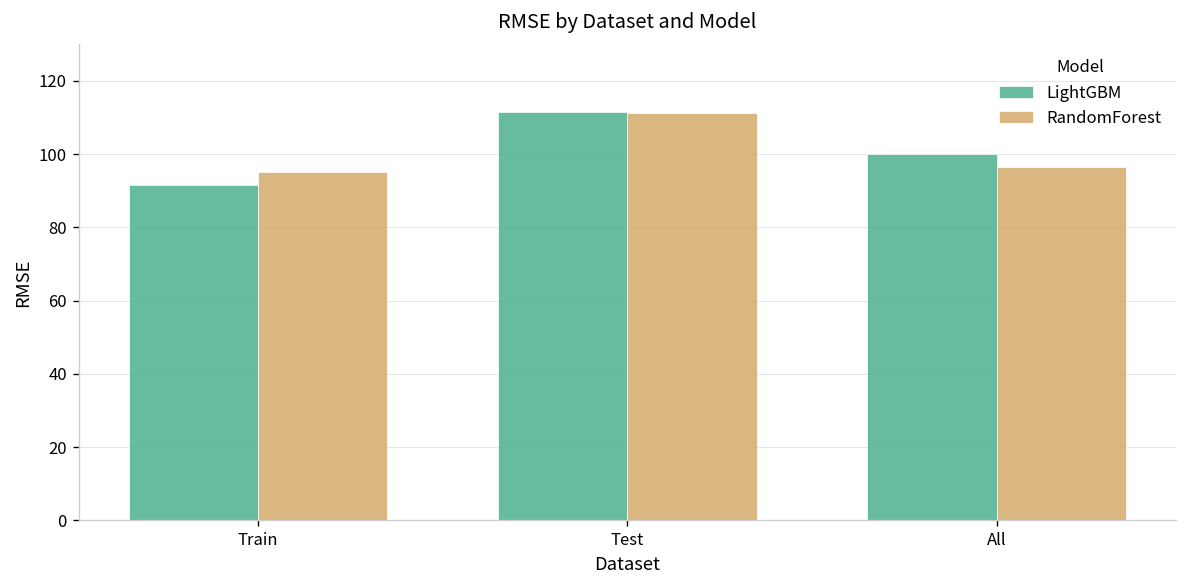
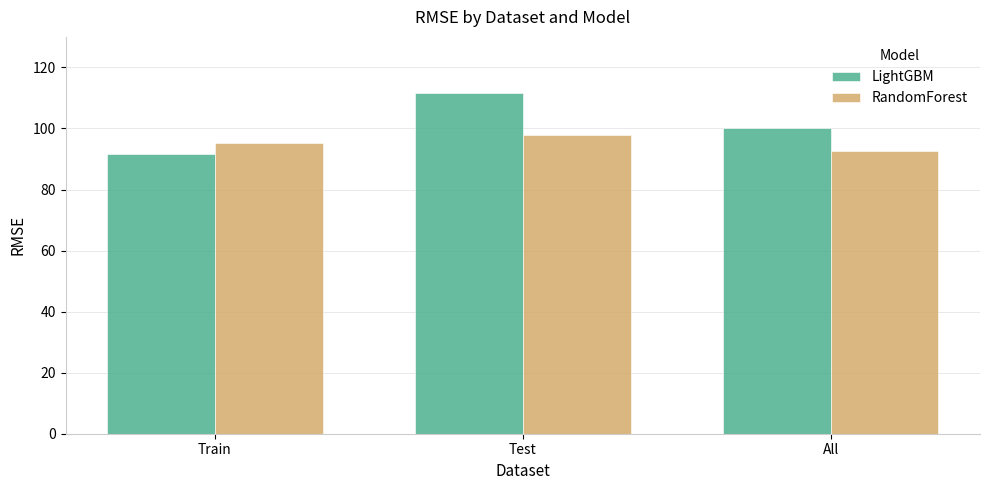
RandomForest, Test: 111 -> 98
RandomForest, All: 97 -> 93
